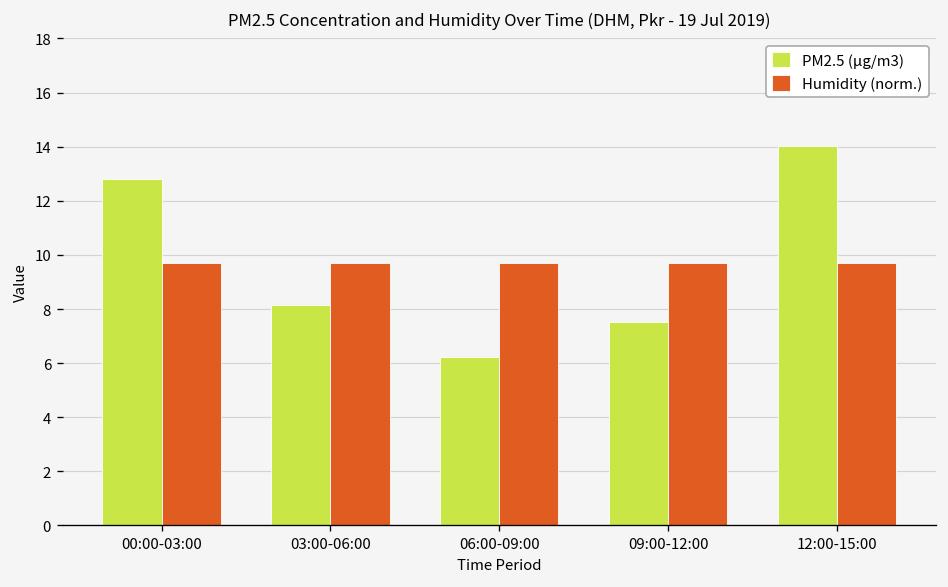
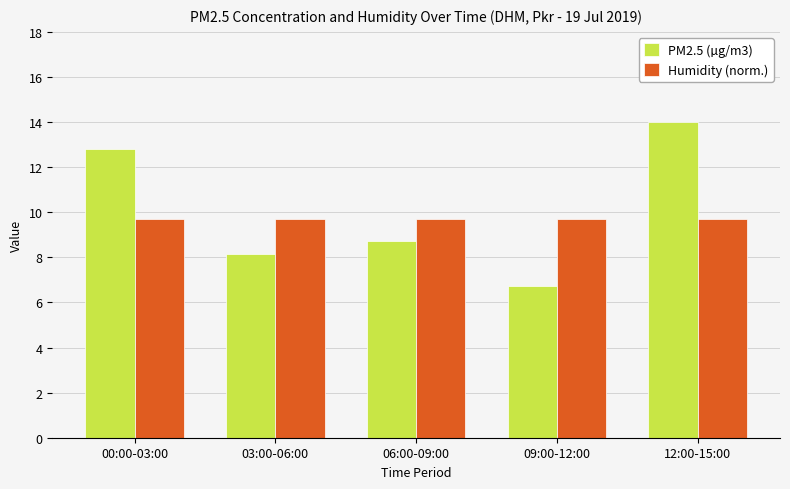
PM2.5 (µg/m3), 06:00-09:00: 6.2 -> 8.7
PM2.5 (µg/m3), 09:00-12:00: 7.5 -> 6.7
